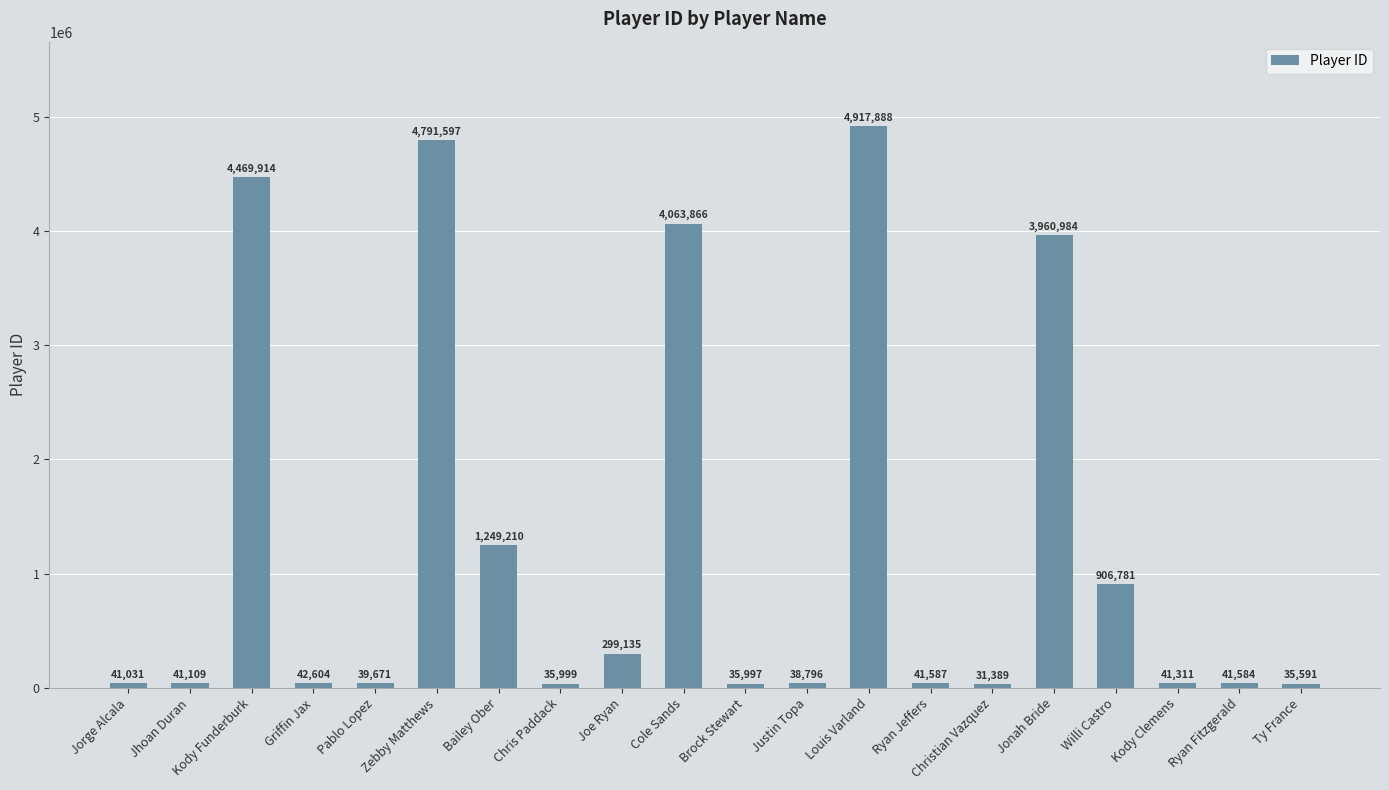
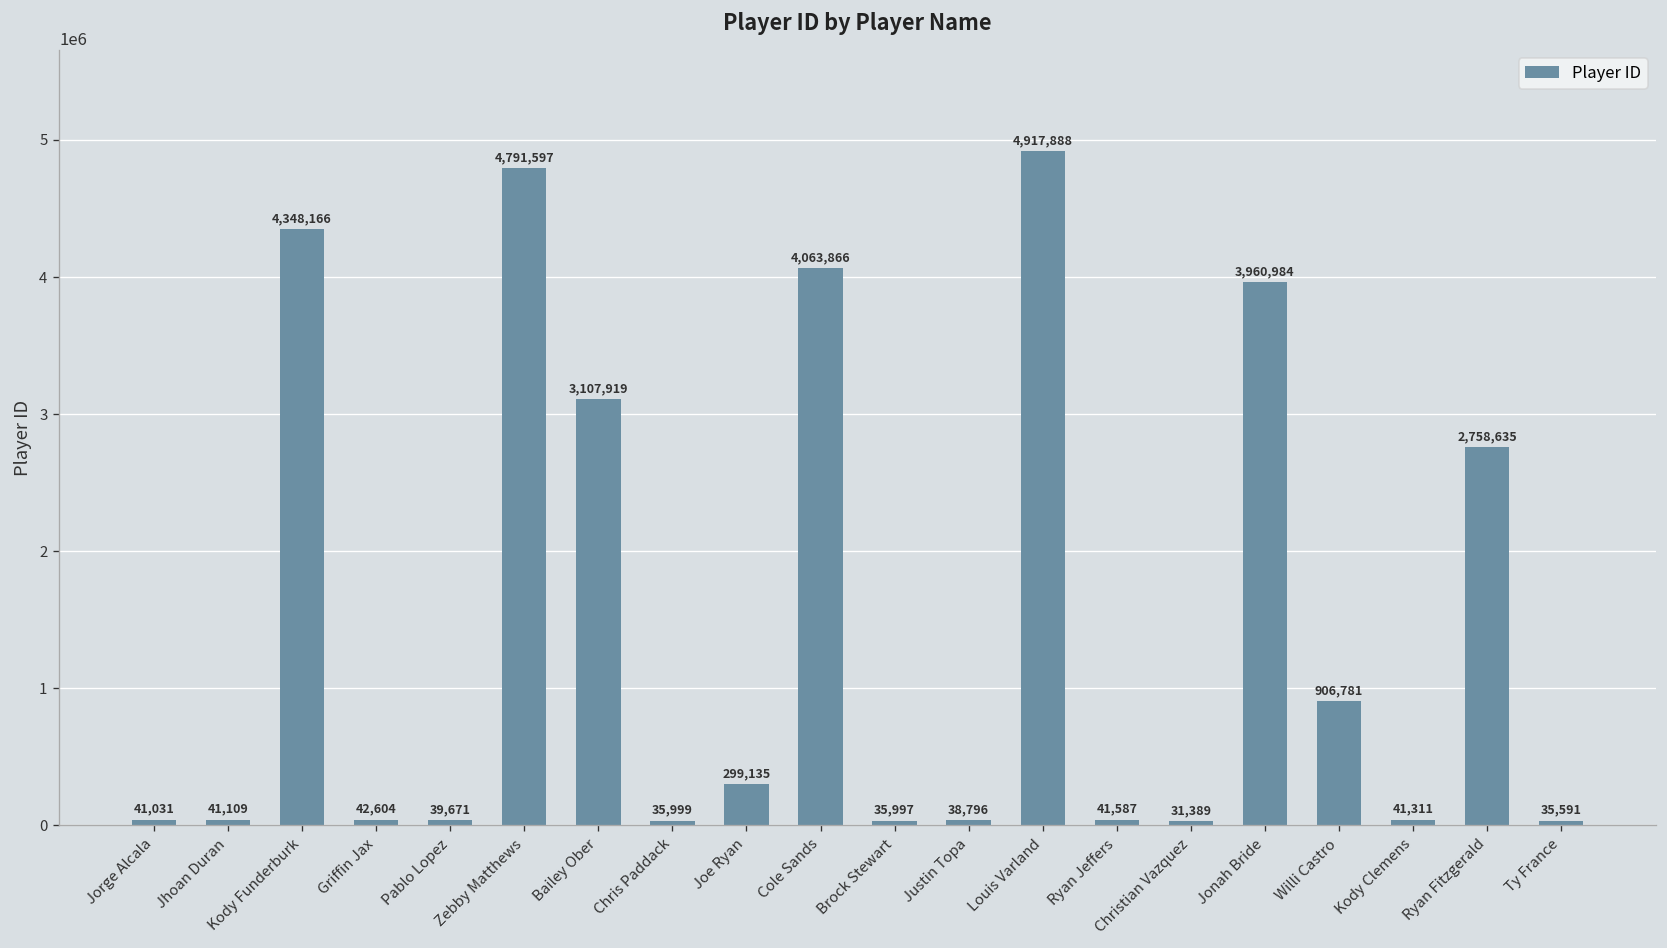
Kody Funderburk: 4,469,914 -> 4,348,166
Bailey Ober: 1,249,210 -> 3,107,919
Ryan Fitzgerald: 41,584 -> 2,758,635
